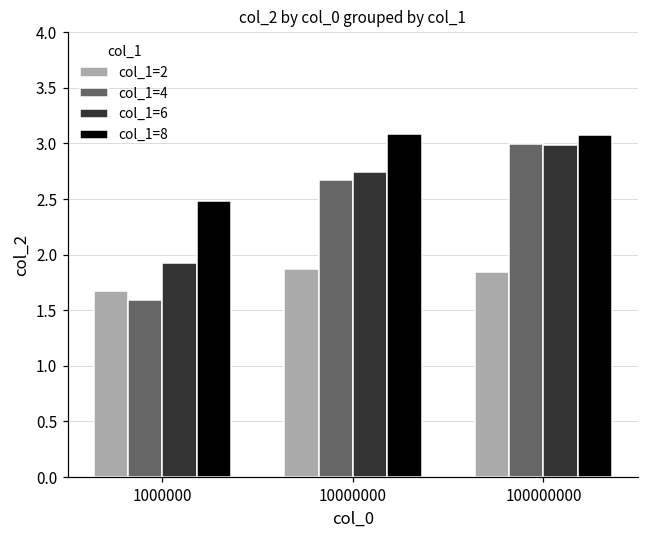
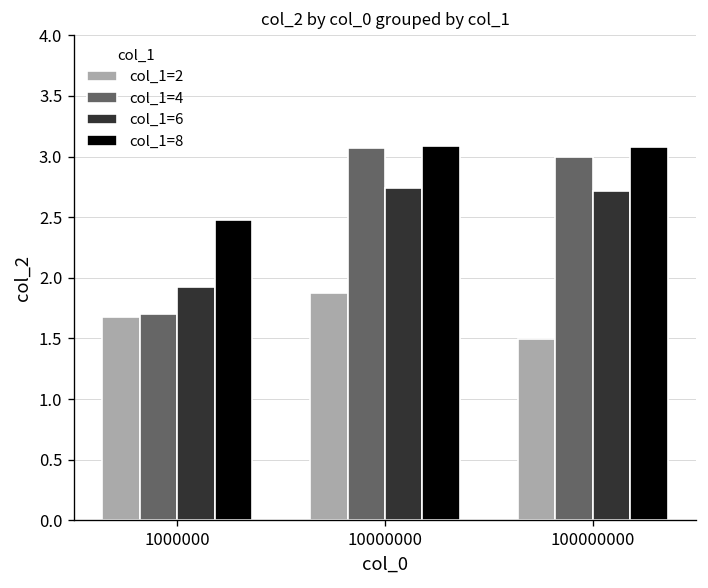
col_1=4, 1000000: 1.59 -> 1.70
col_1=4, 10000000: 2.67 -> 3.07
col_1=2, 100000000: 1.84 -> 1.50
col_1=6, 100000000: 2.99 -> 2.72
